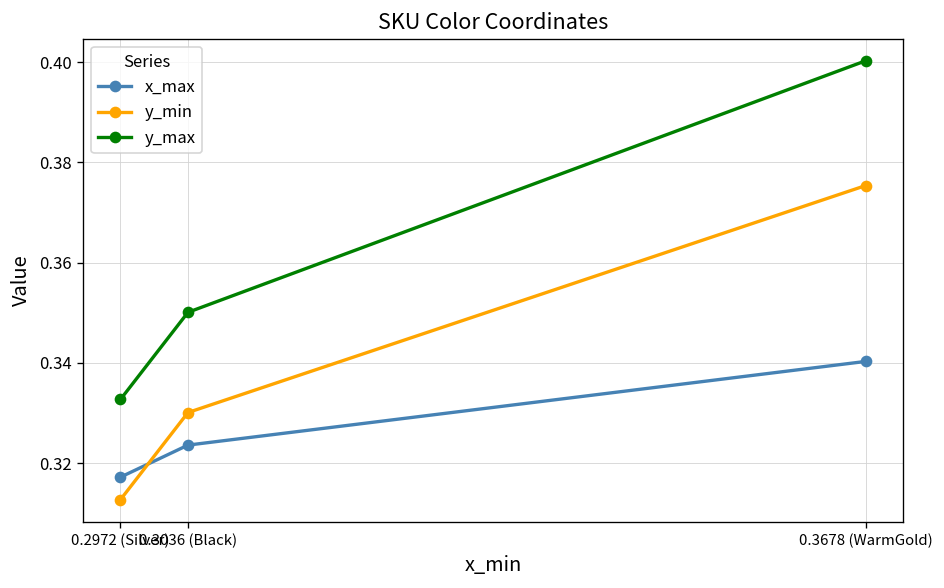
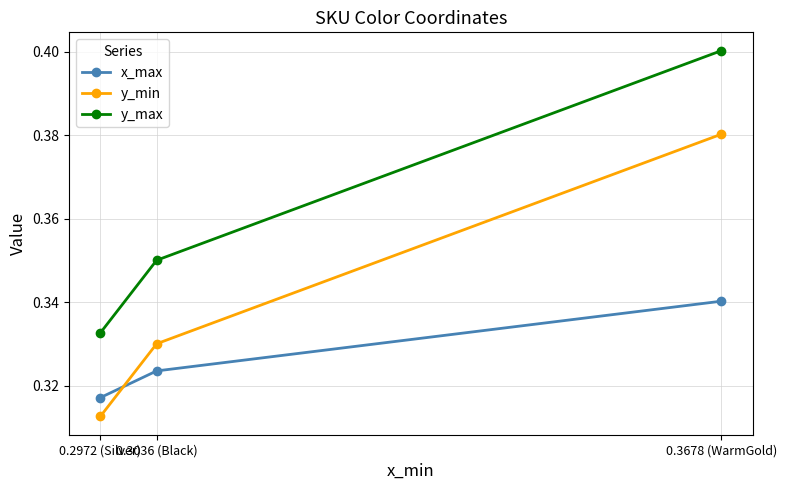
y_min, 0.3678 (WarmGold): 0.375 -> 0.380
